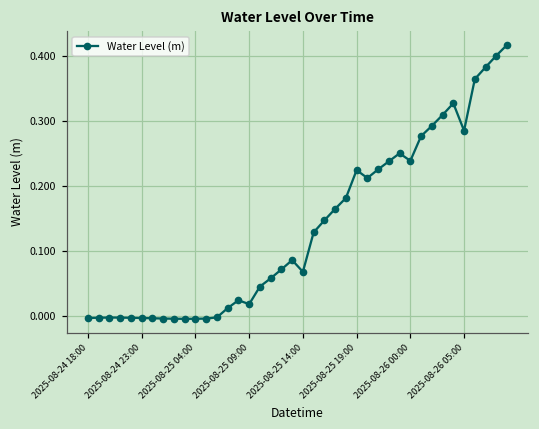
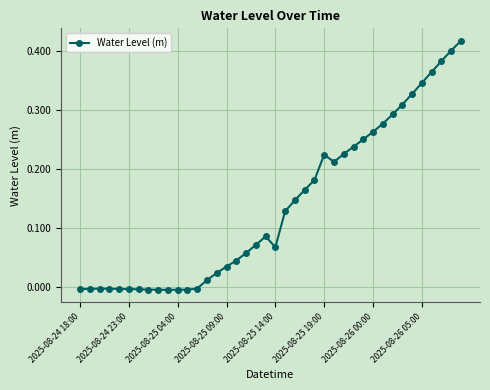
2025-08-25 09:00: 0.02 -> 0.04
2025-08-26 00:00: 0.24 -> 0.26
2025-08-26 05:00: 0.28 -> 0.35
